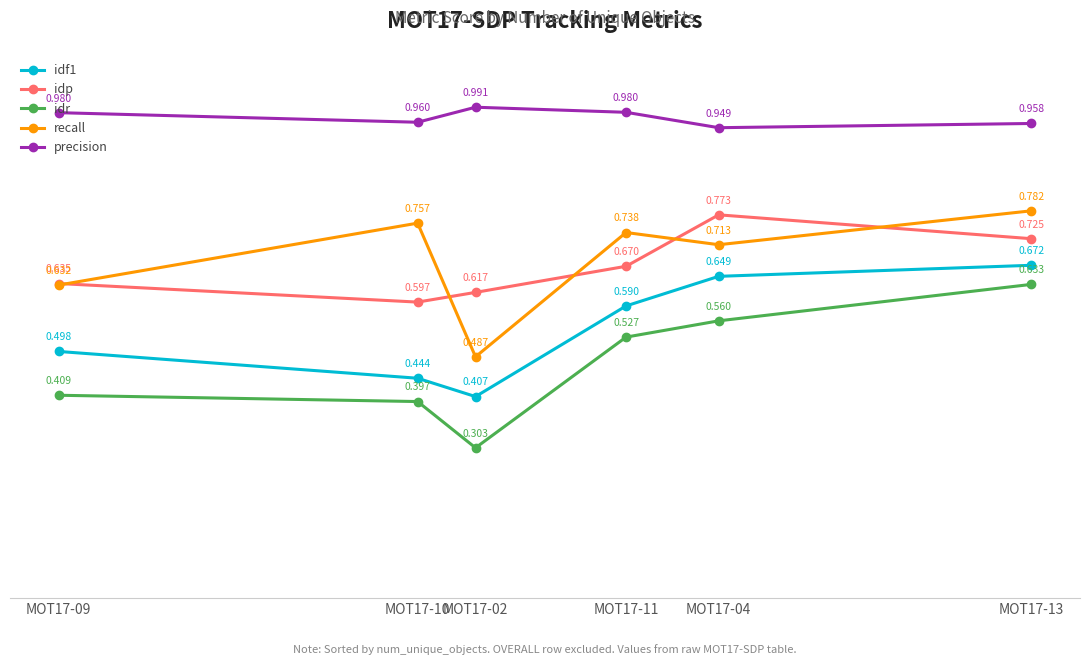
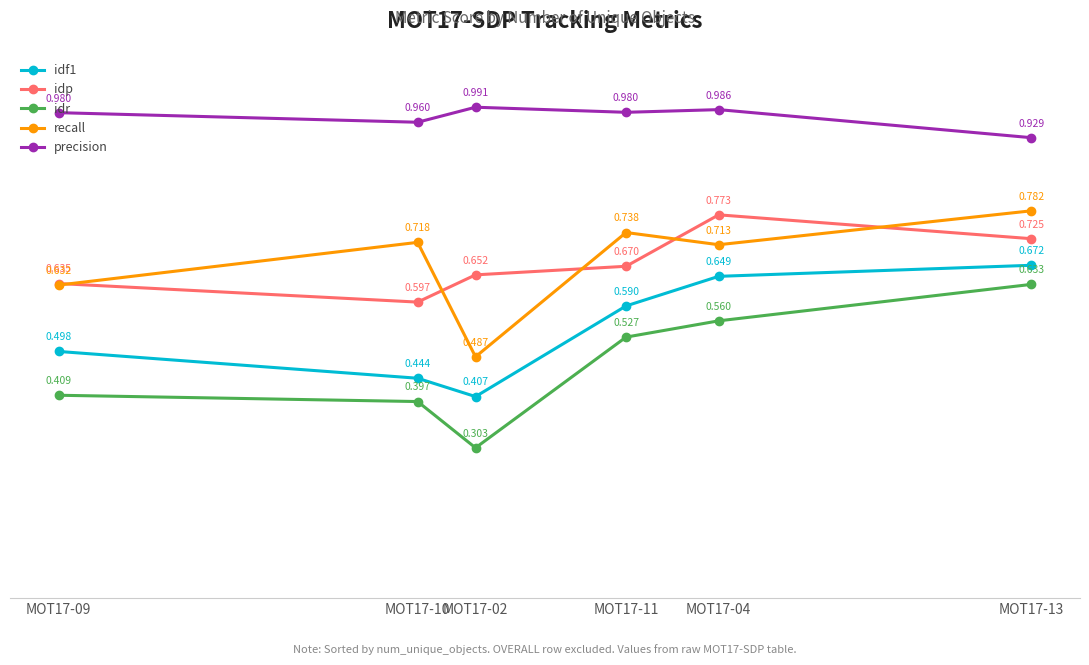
recall, MOT17-10: 0.757 -> 0.718
idp, MOT17-02: 0.617 -> 0.652
precision, MOT17-04: 0.949 -> 0.986
precision, MOT17-13: 0.958 -> 0.929
